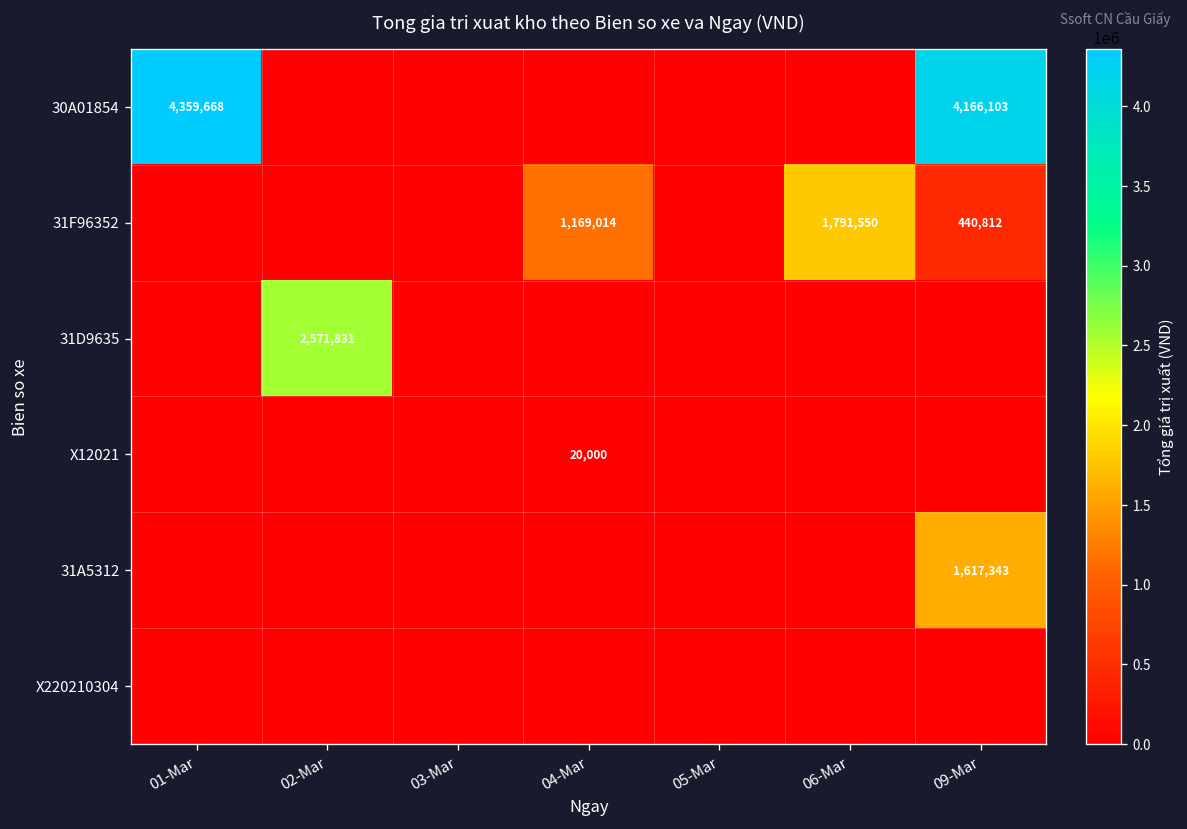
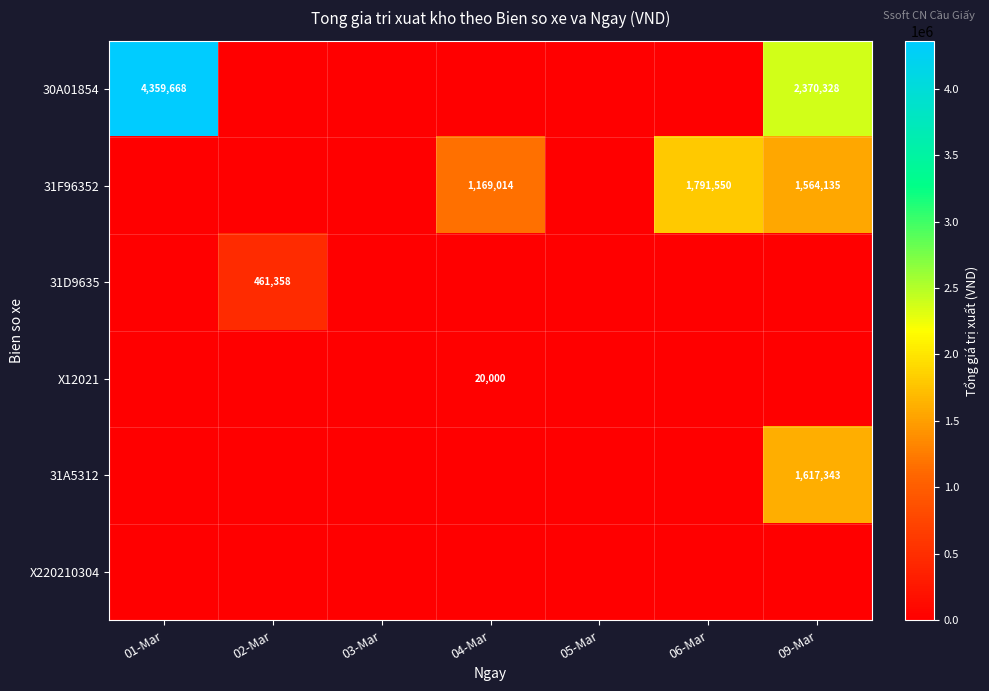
30A01854, 09-Mar: 4,166,103 -> 2,370,328
31F96352, 09-Mar: 440,812 -> 1,564,135
31D9635, 02-Mar: 2,571,831 -> 461,358
